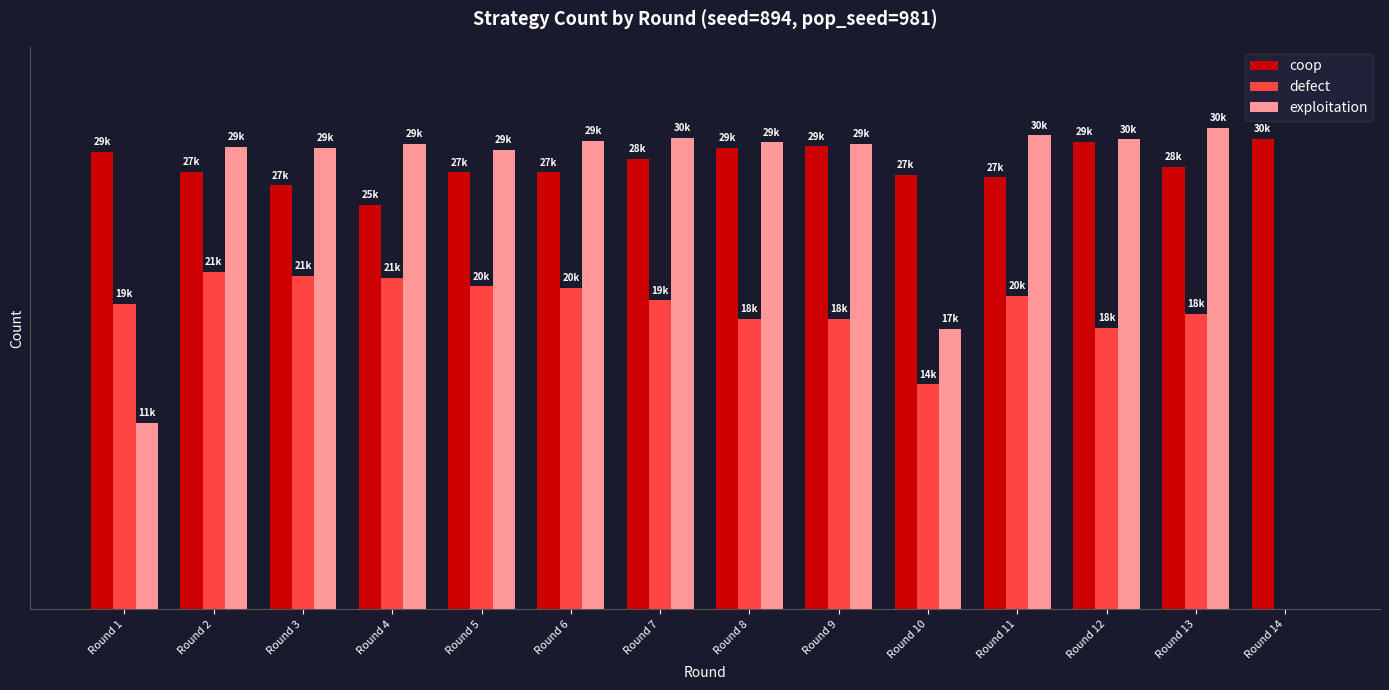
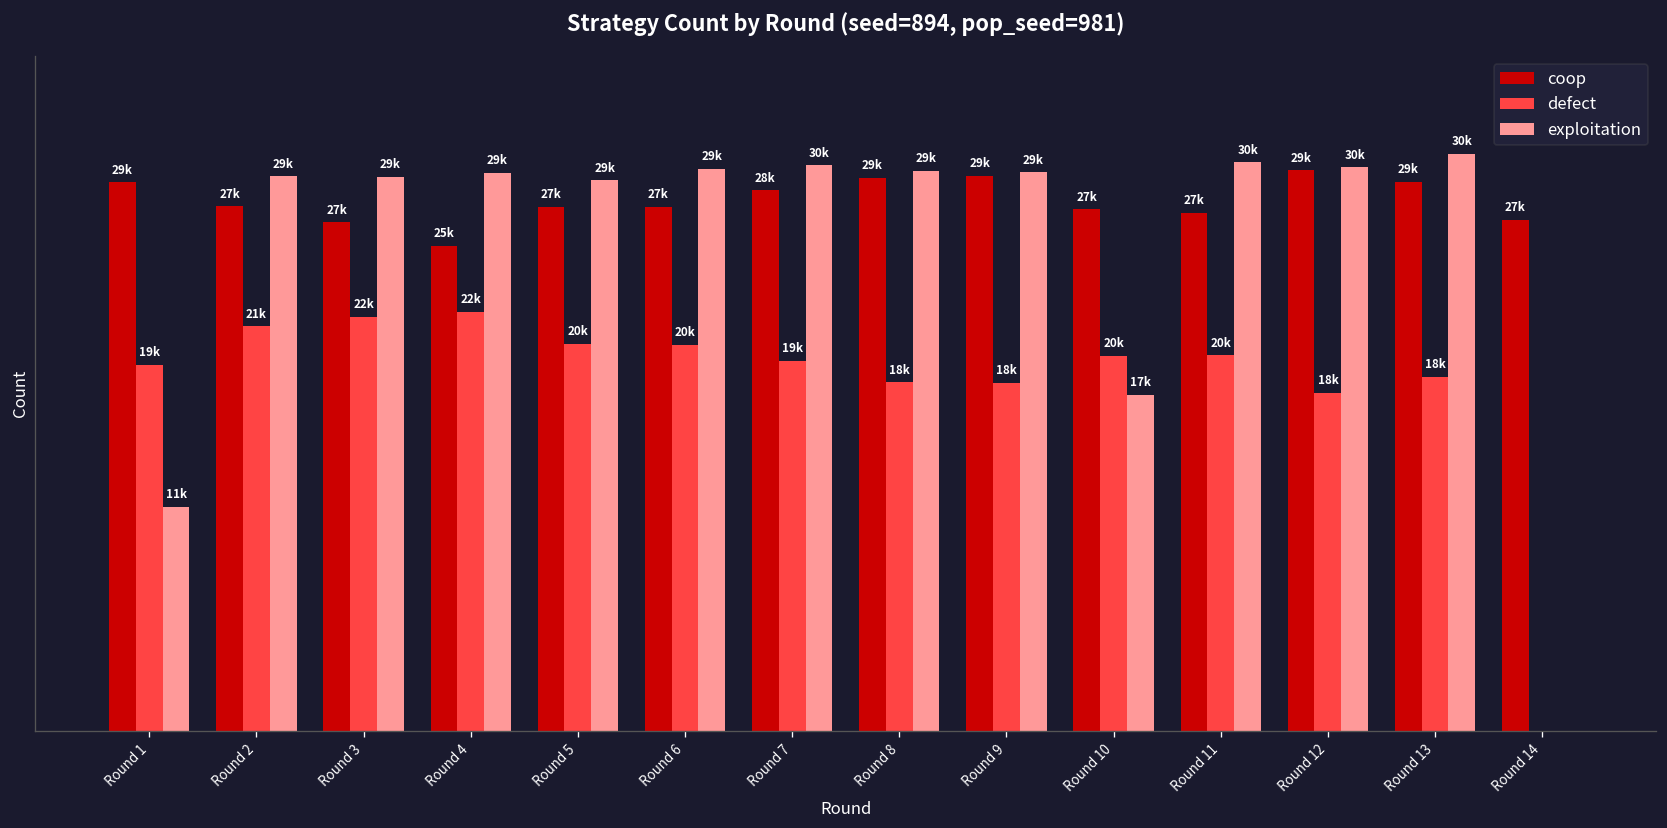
defect, Round 3: 21k -> 22k
defect, Round 4: 21k -> 22k
defect, Round 10: 14k -> 20k
coop, Round 13: 28k -> 29k
coop, Round 14: 30k -> 27k
